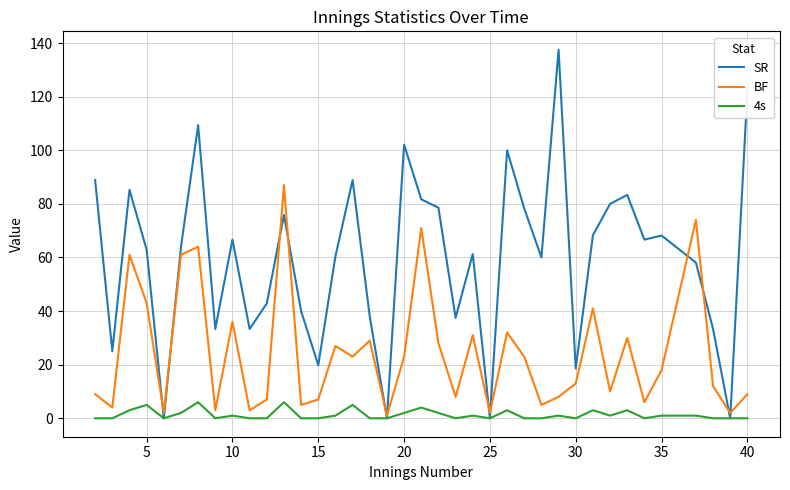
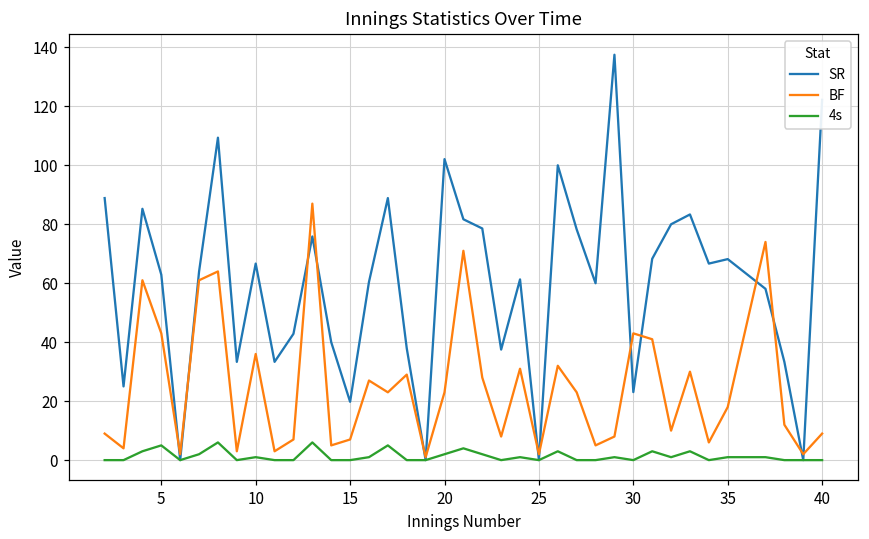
SR, 30: 19 -> 23
BF, 30: 13 -> 43
